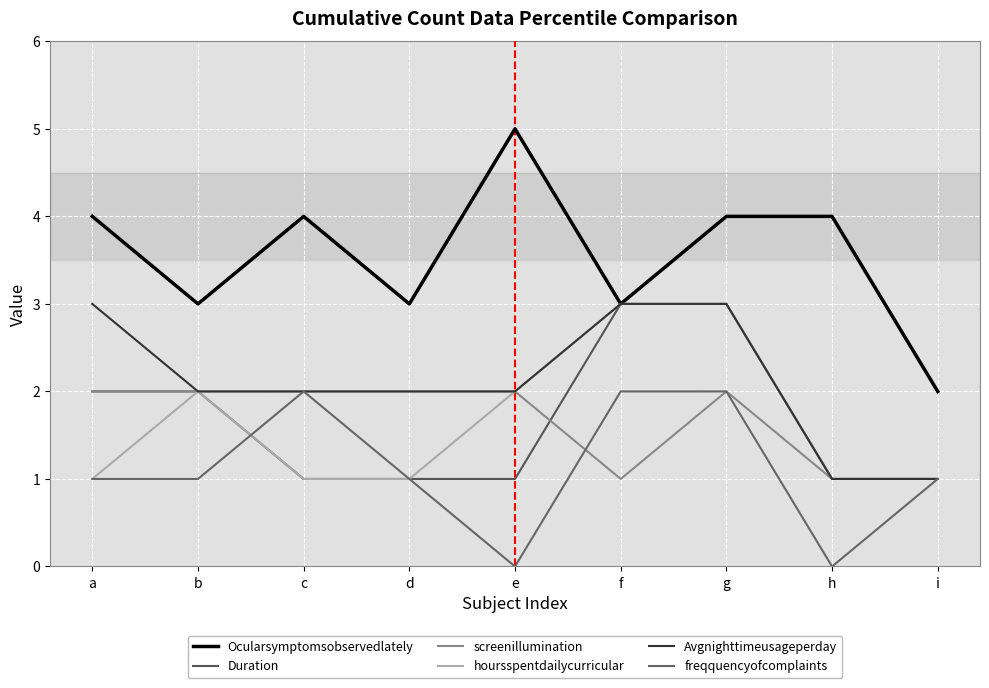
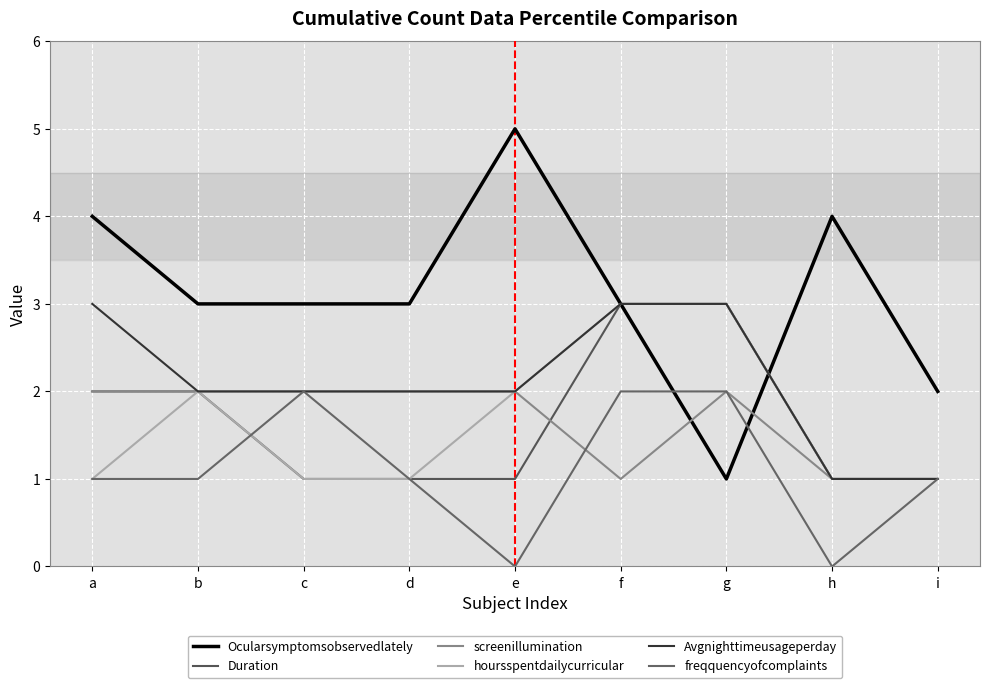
Ocularsymptomsobservedlately, c: 4 -> 3
Ocularsymptomsobservedlately, g: 4 -> 1
